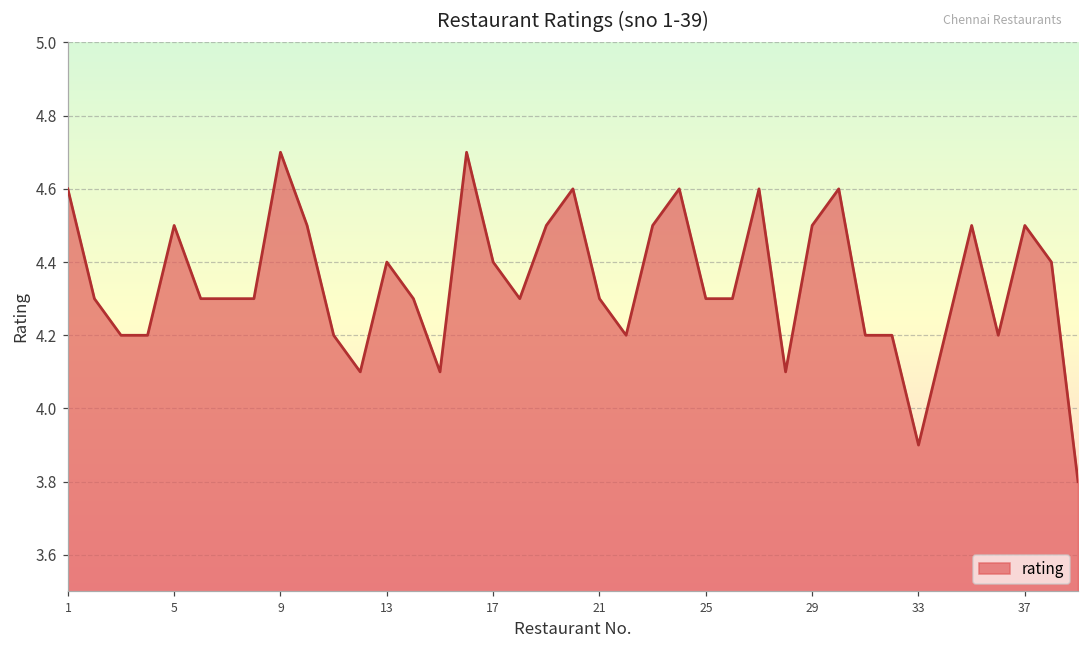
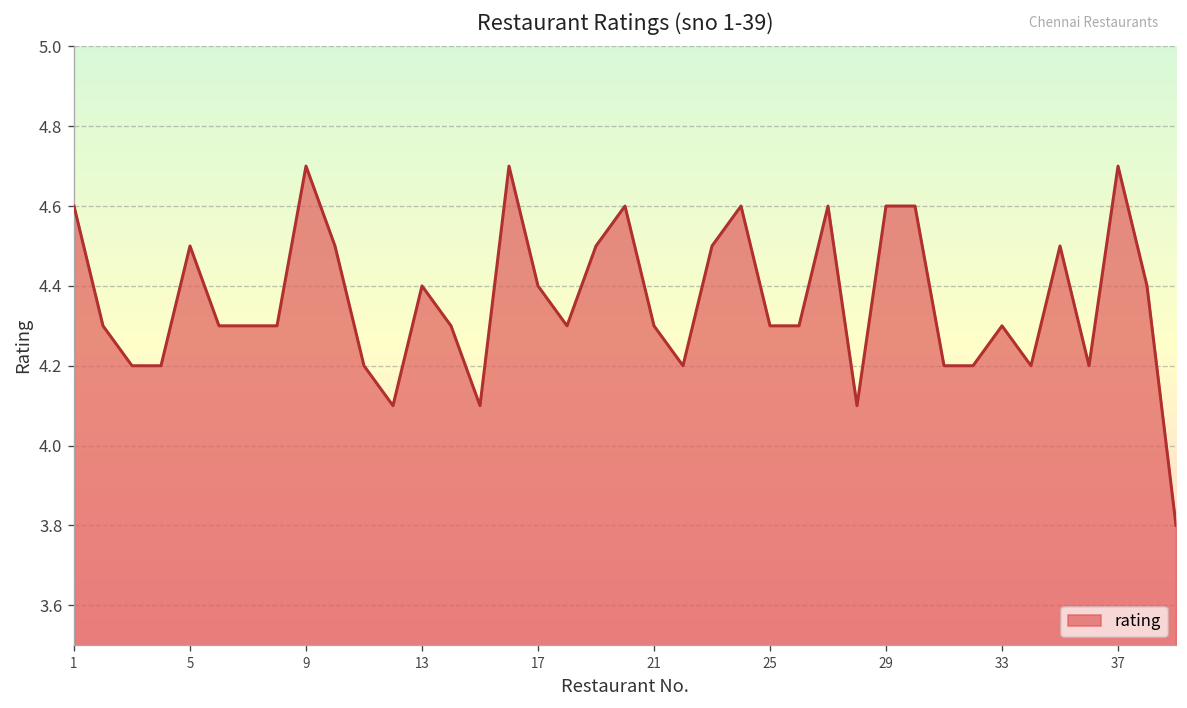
29: 4.5 -> 4.6
33: 3.9 -> 4.3
37: 4.5 -> 4.7
